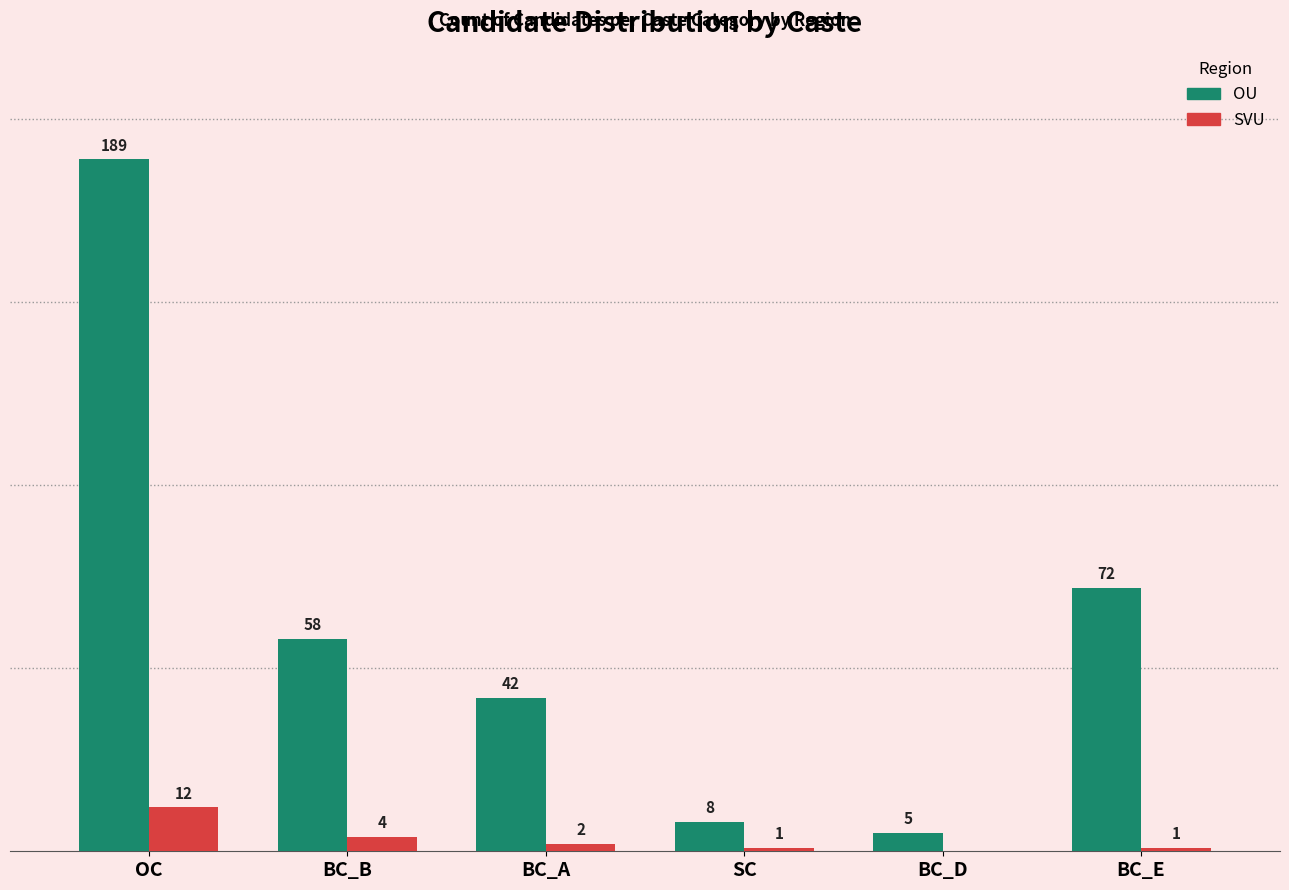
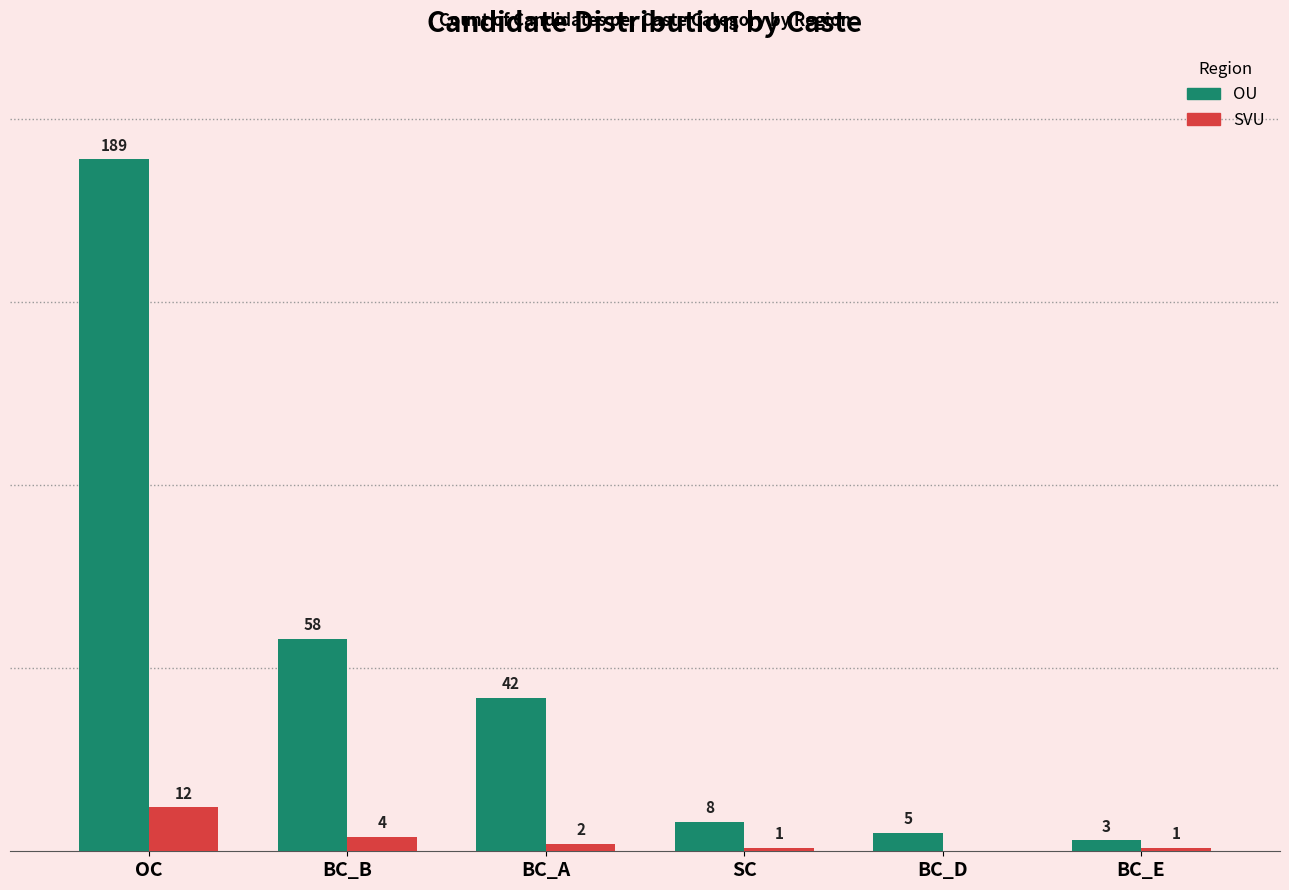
OU, BC_E: 72 -> 3
